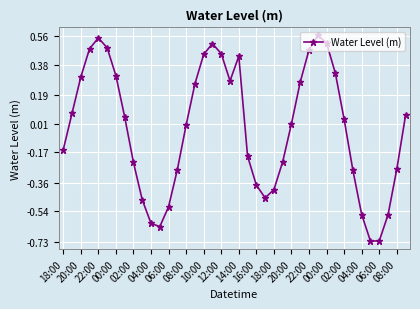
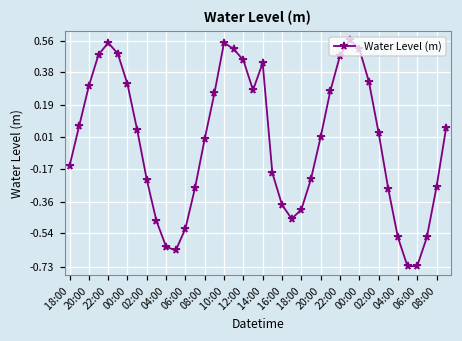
10:00: 0.44 -> 0.55
